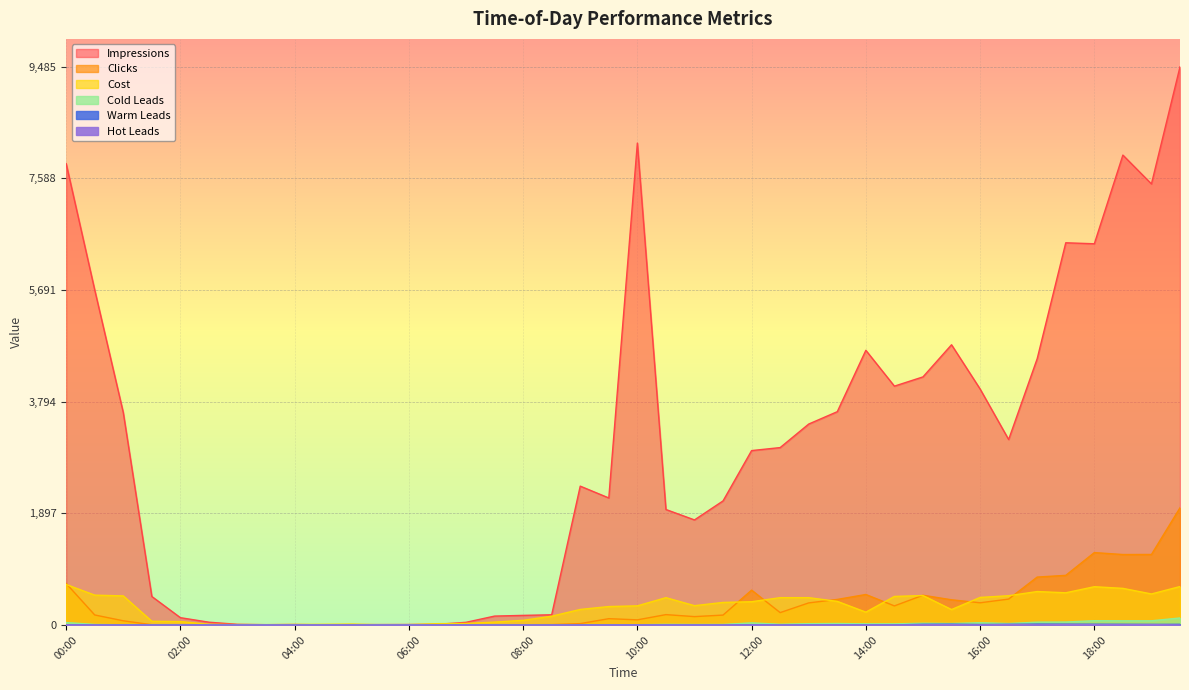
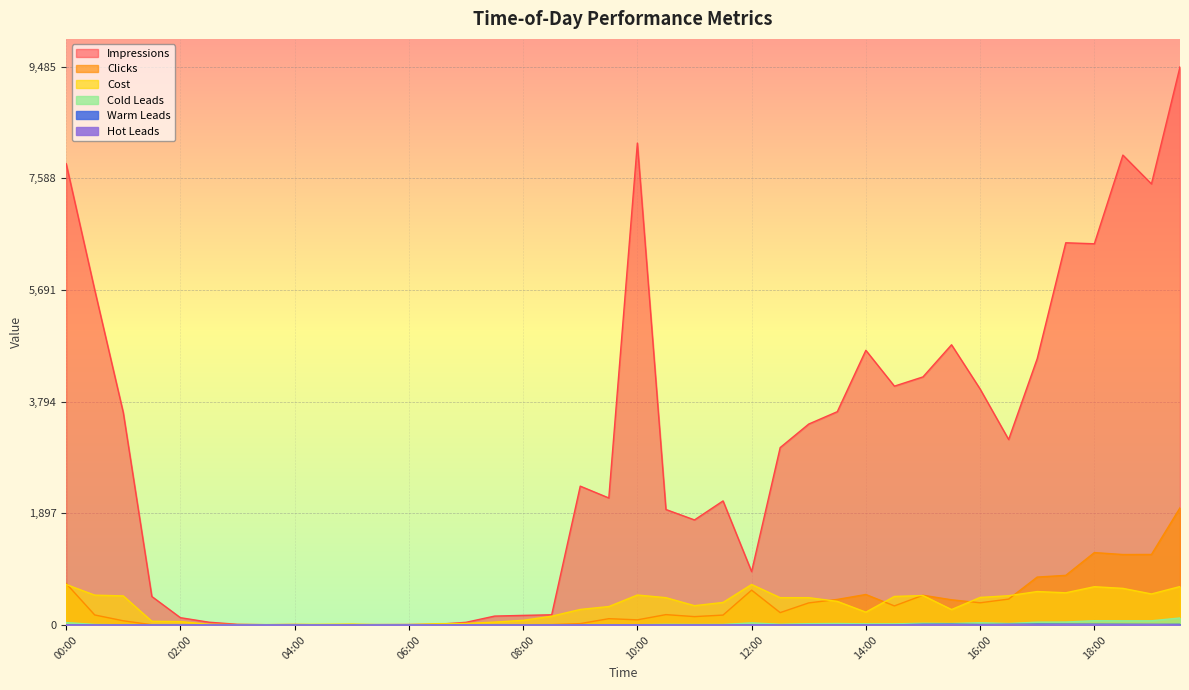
Cost, 10:00: 300 -> 500
Impressions, 12:00: 3,000 -> 900
Cost, 12:00: 400 -> 700
